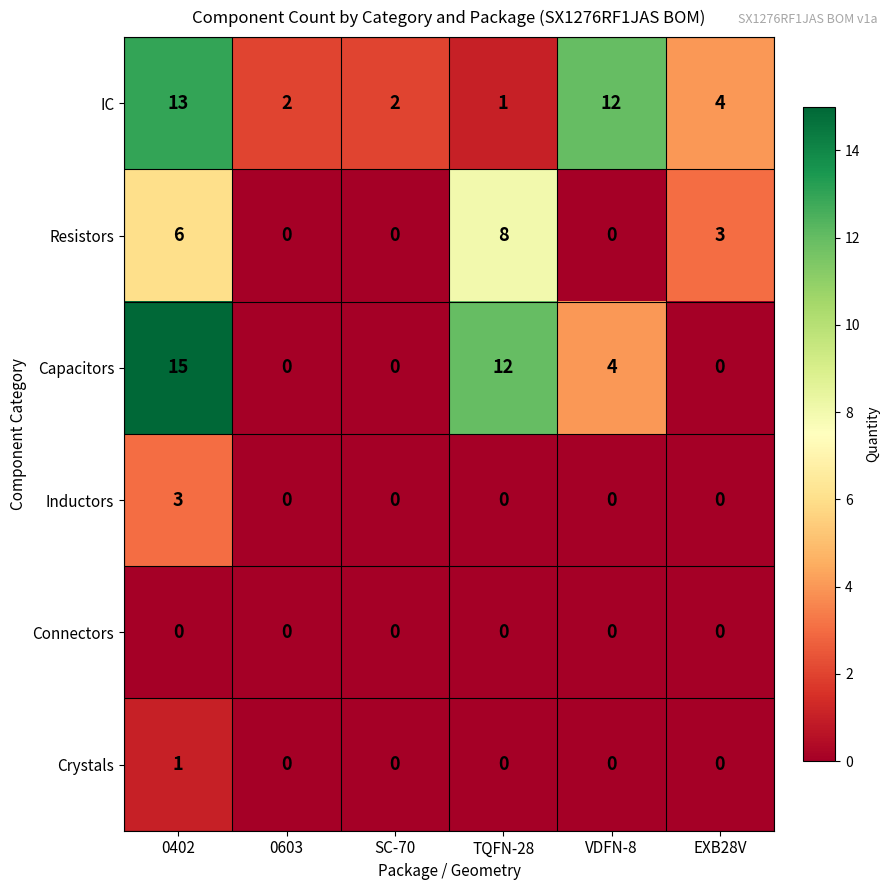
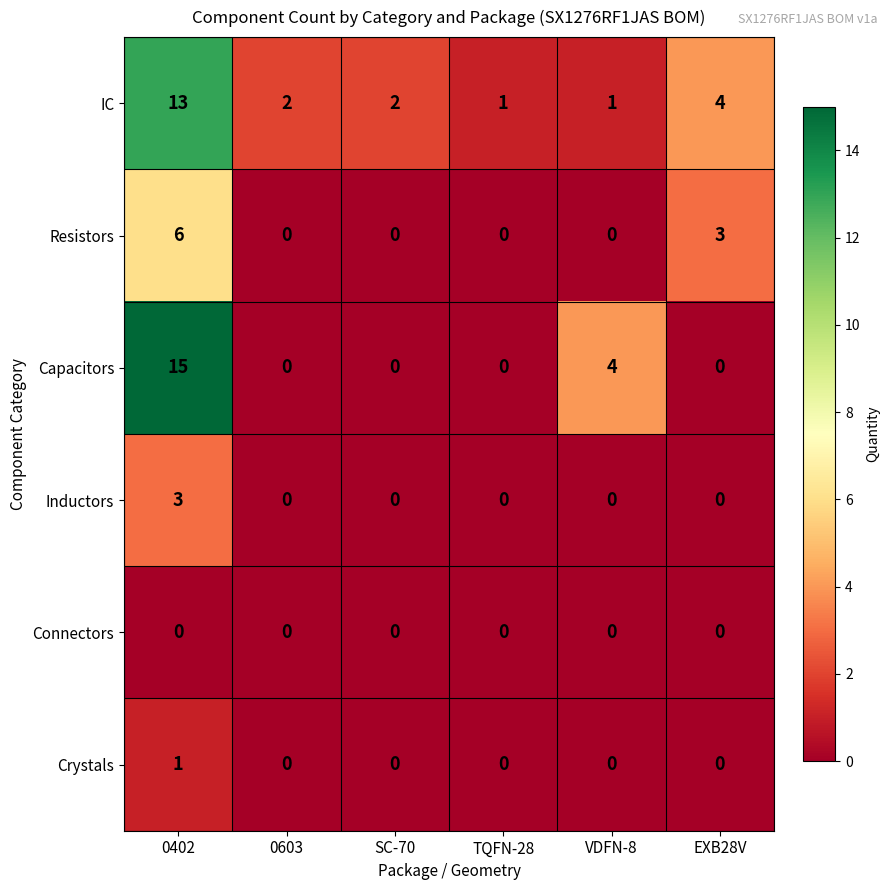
IC, VDFN-8: 12 -> 1
Resistors, TQFN-28: 8 -> 0
Capacitors, TQFN-28: 12 -> 0
